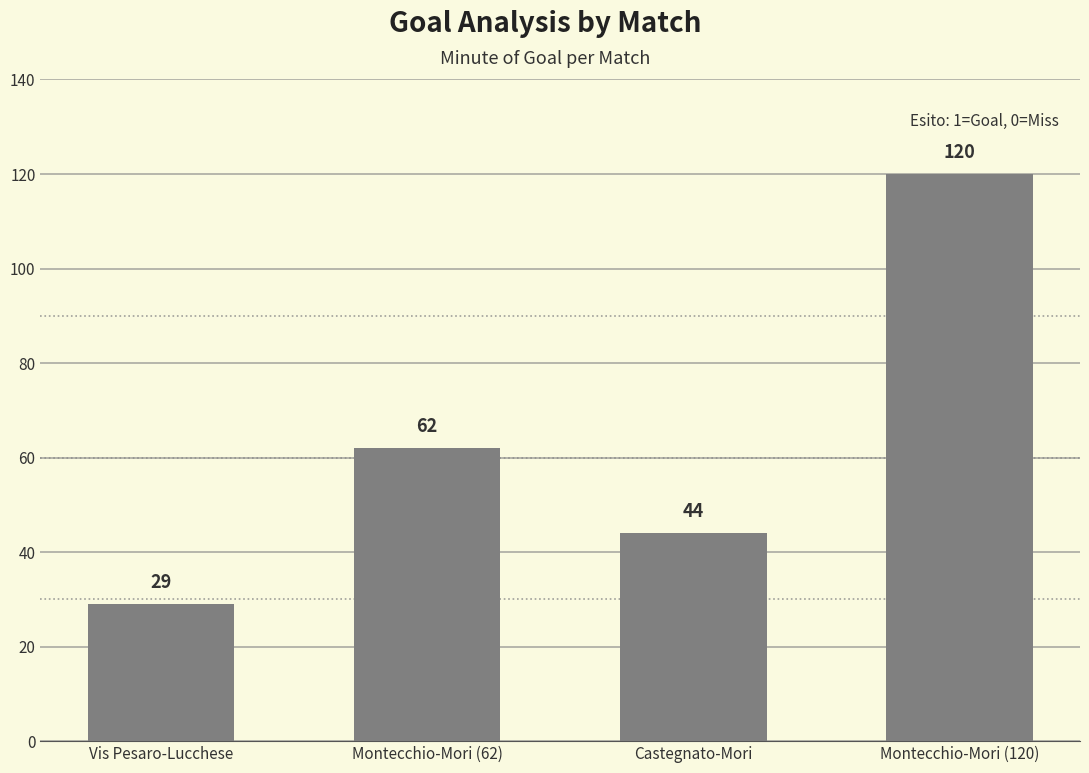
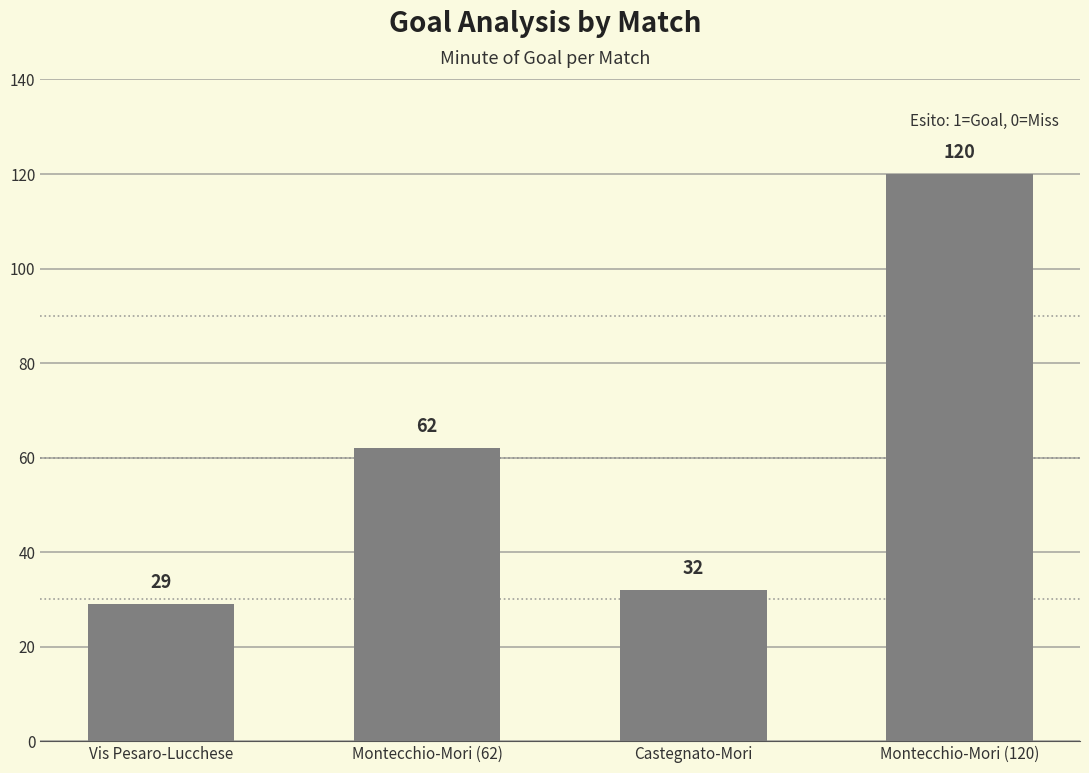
Castegnato-Mori: 44 -> 32
